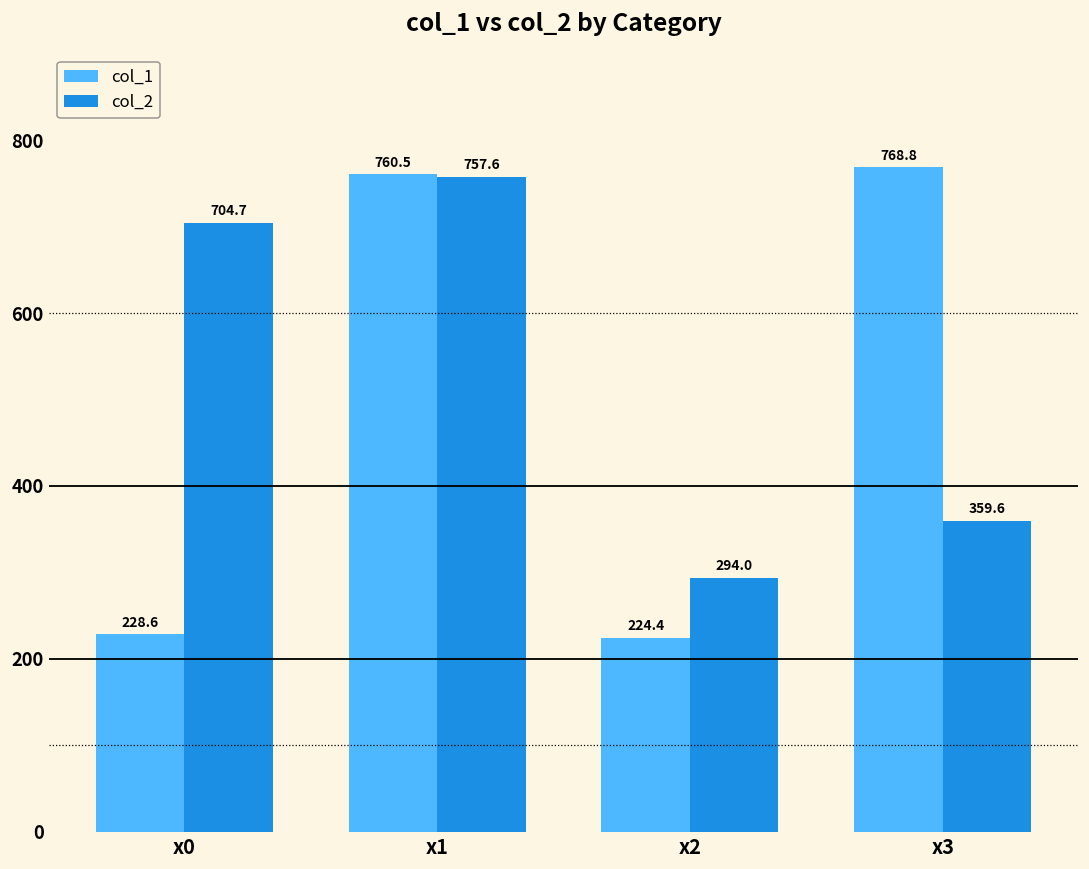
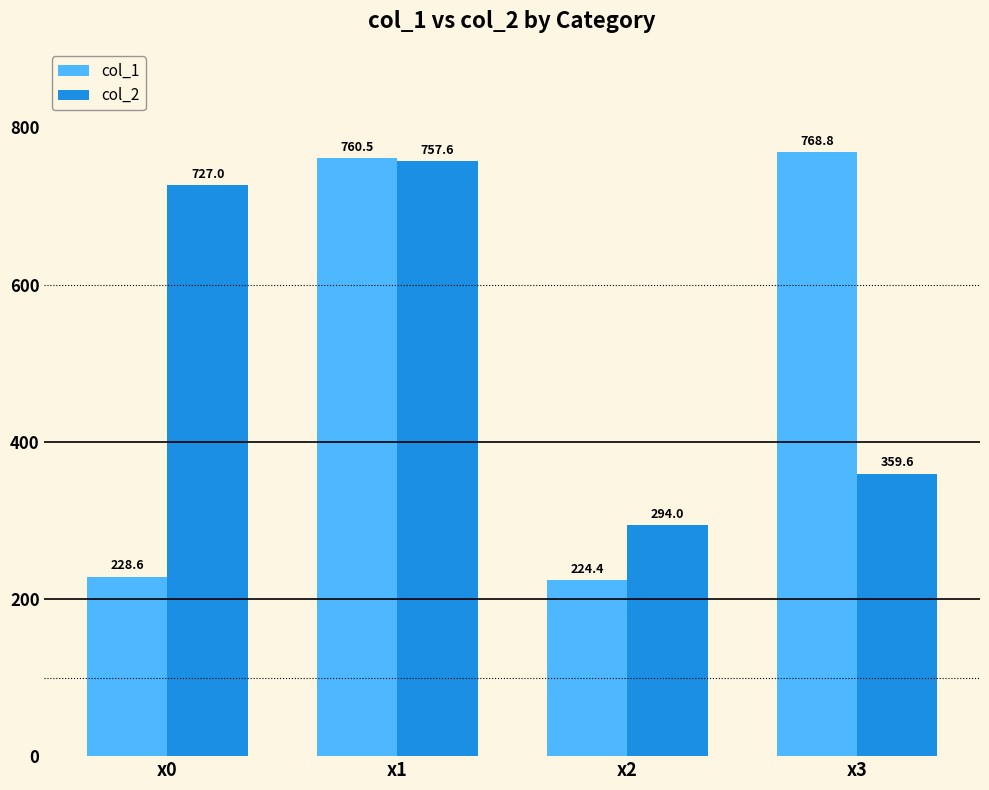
col_2, x0: 704.7 -> 727.0
